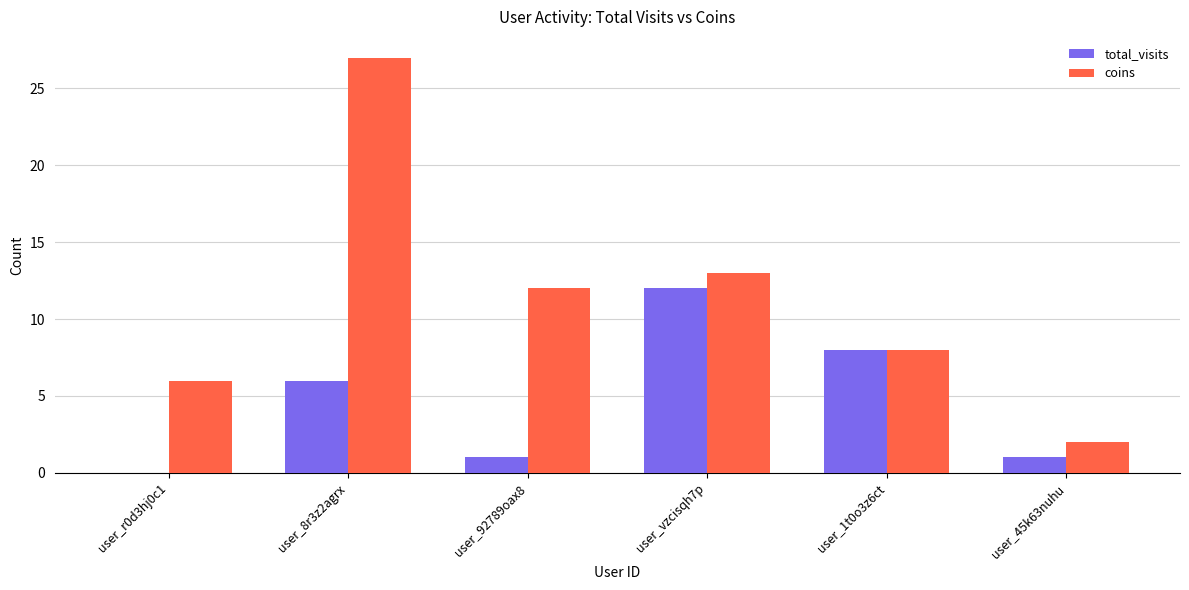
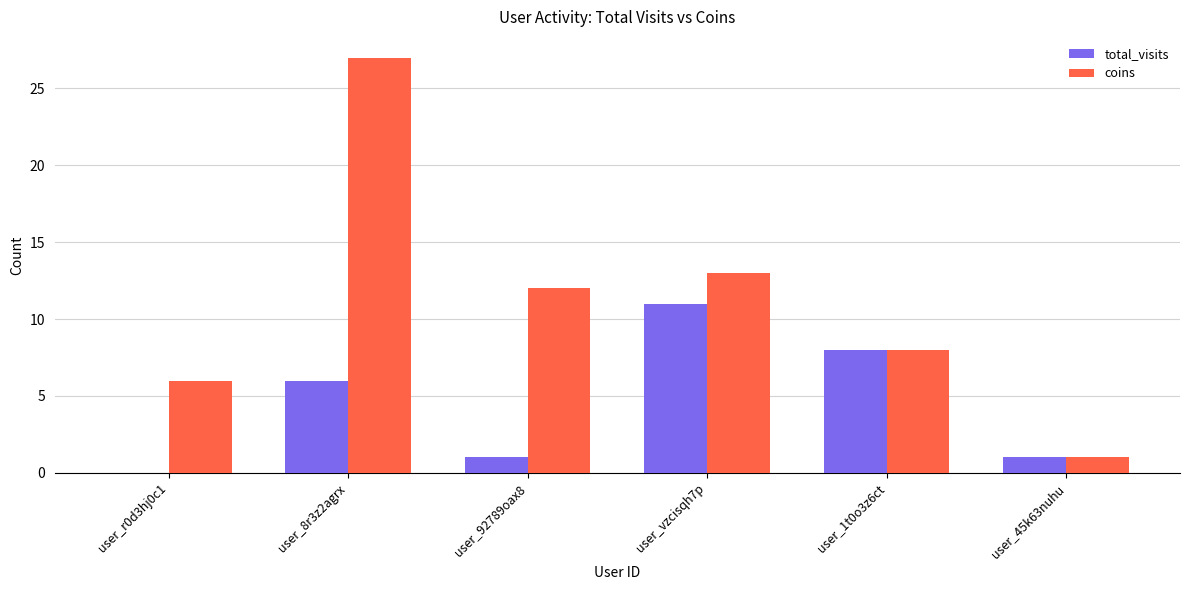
total_visits, user_vzcisqh7p: 12 -> 11
coins, user_45k63nuhu: 2 -> 1
